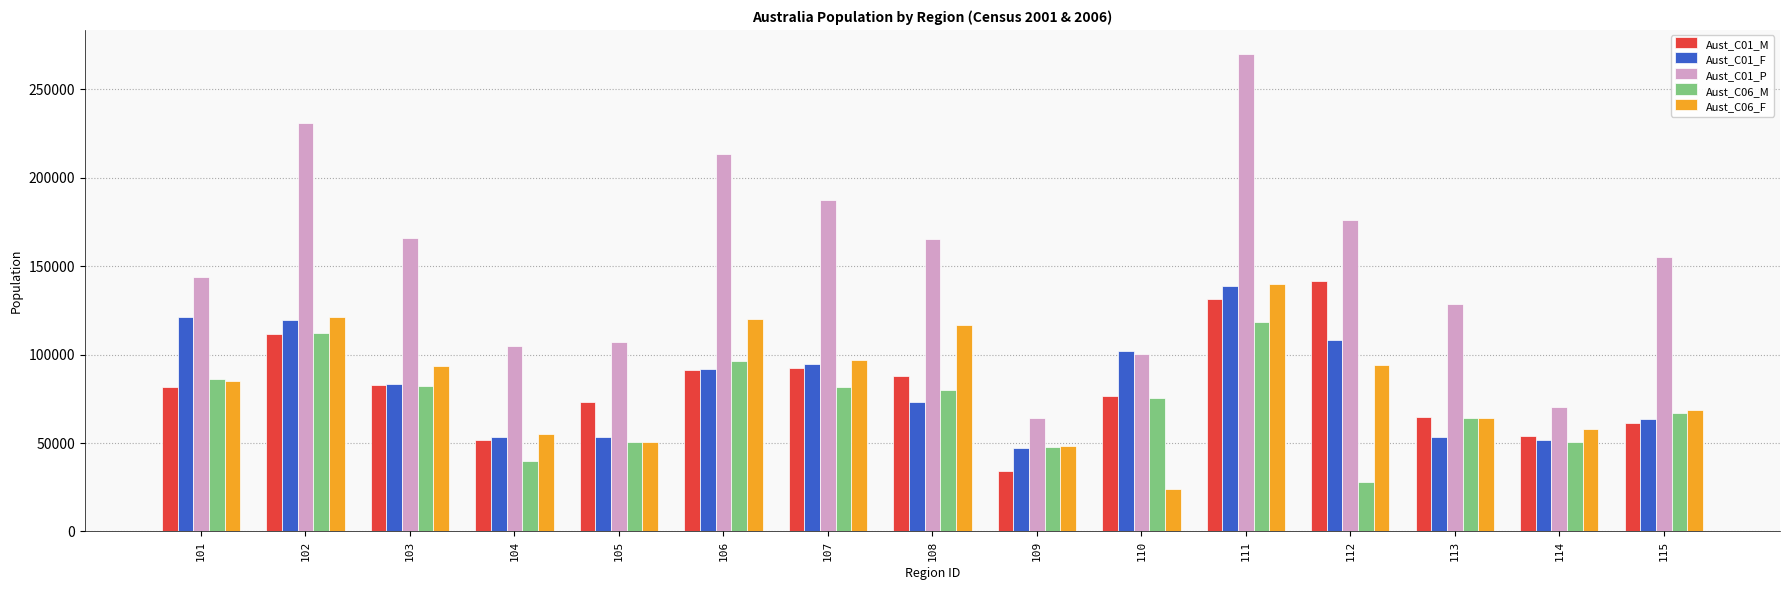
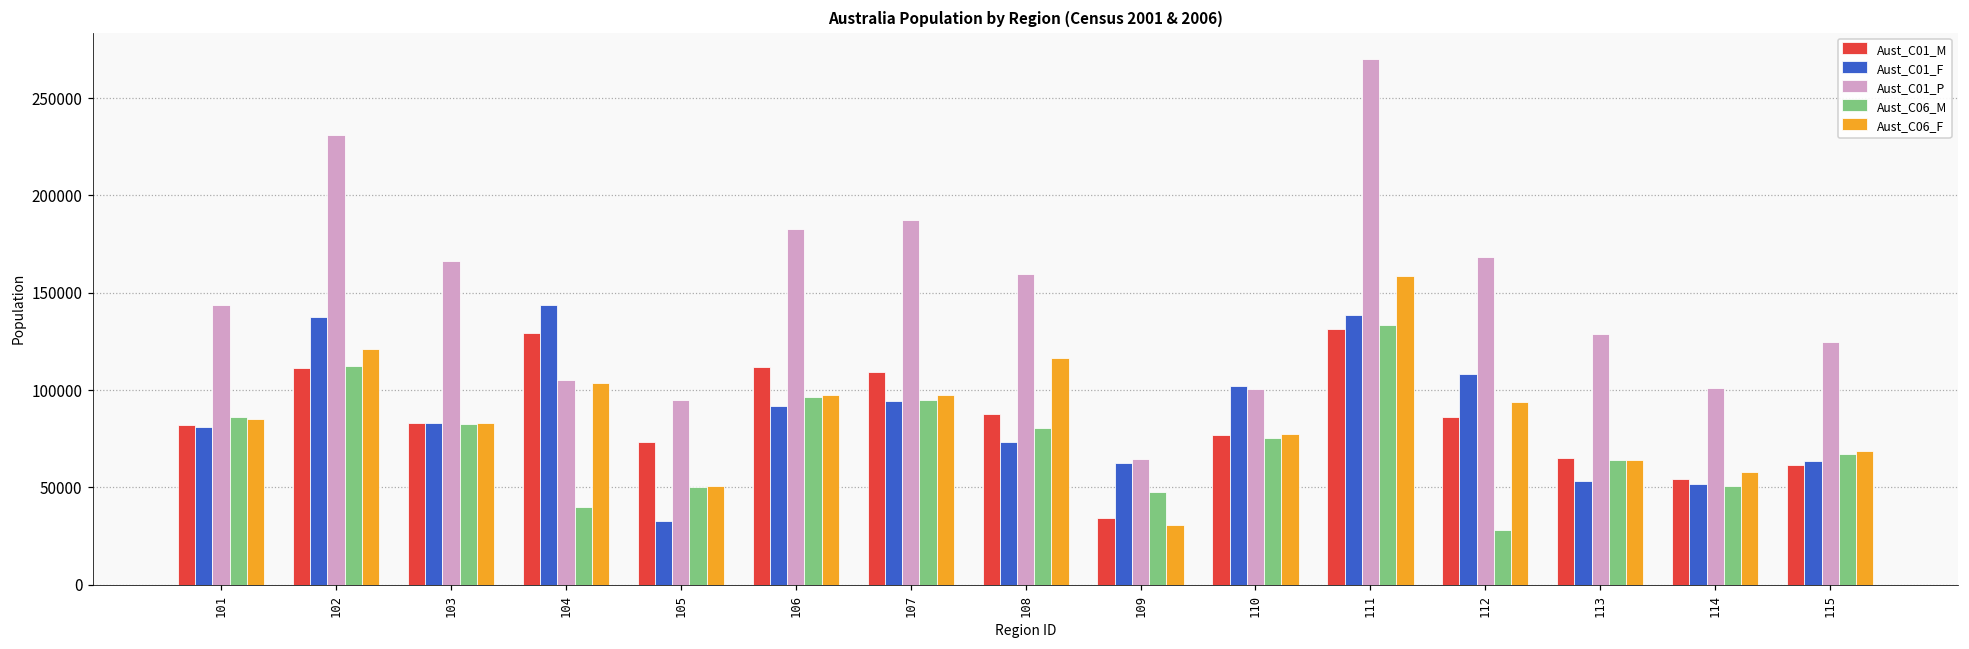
Aust_C01_F, 101: 121000 -> 81000
Aust_C01_F, 102: 120000 -> 137000
Aust_C06_F, 103: 94000 -> 83000
Aust_C01_M, 104: 52000 -> 129000
Aust_C01_F, 104: 53000 -> 144000
Aust_C06_F, 104: 55000 -> 104000
Aust_C01_F, 105: 53000 -> 33000
Aust_C01_P, 105: 107000 -> 95000
Aust_C01_M, 106: 91000 -> 112000
Aust_C01_P, 106: 213000 -> 183000
Aust_C06_F, 106: 120000 -> 98000
Aust_C01_M, 107: 93000 -> 109000
Aust_C06_M, 107: 82000 -> 95000
Aust_C01_P, 108: 165000 -> 160000
Aust_C01_F, 109: 47000 -> 62000
Aust_C06_F, 109: 48000 -> 31000
Aust_C06_F, 110: 24000 -> 77000
Aust_C06_M, 111: 118000 -> 133000
Aust_C06_F, 111: 140000 -> 159000
Aust_C01_M, 112: 142000 -> 86000
Aust_C01_P, 112: 176000 -> 168000
Aust_C01_P, 114: 71000 -> 101000
Aust_C01_P, 115: 155000 -> 125000
